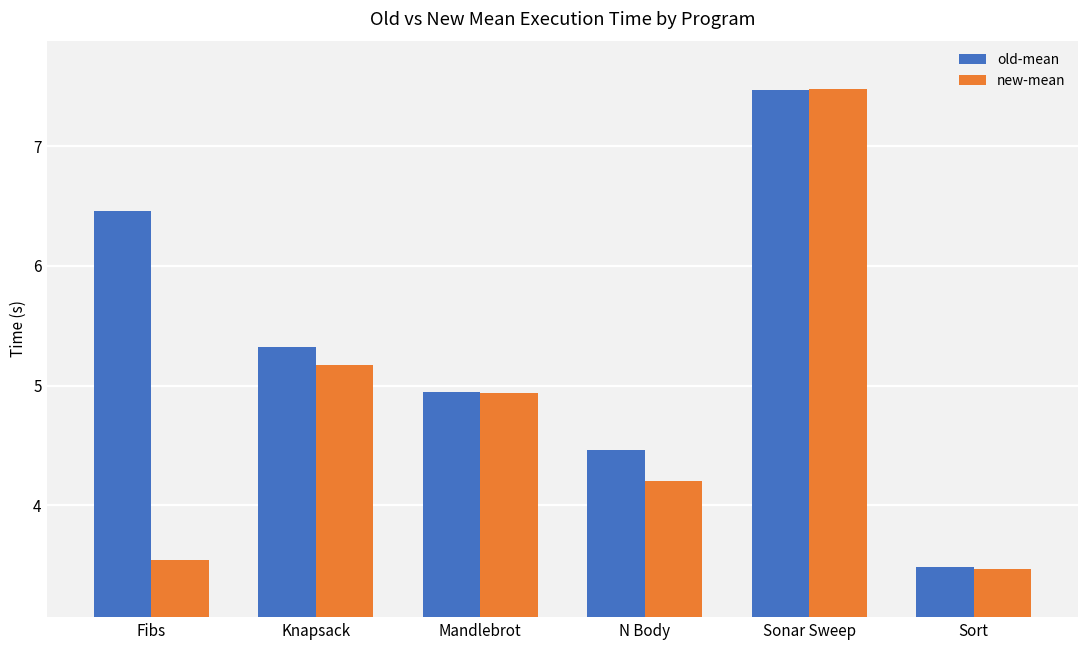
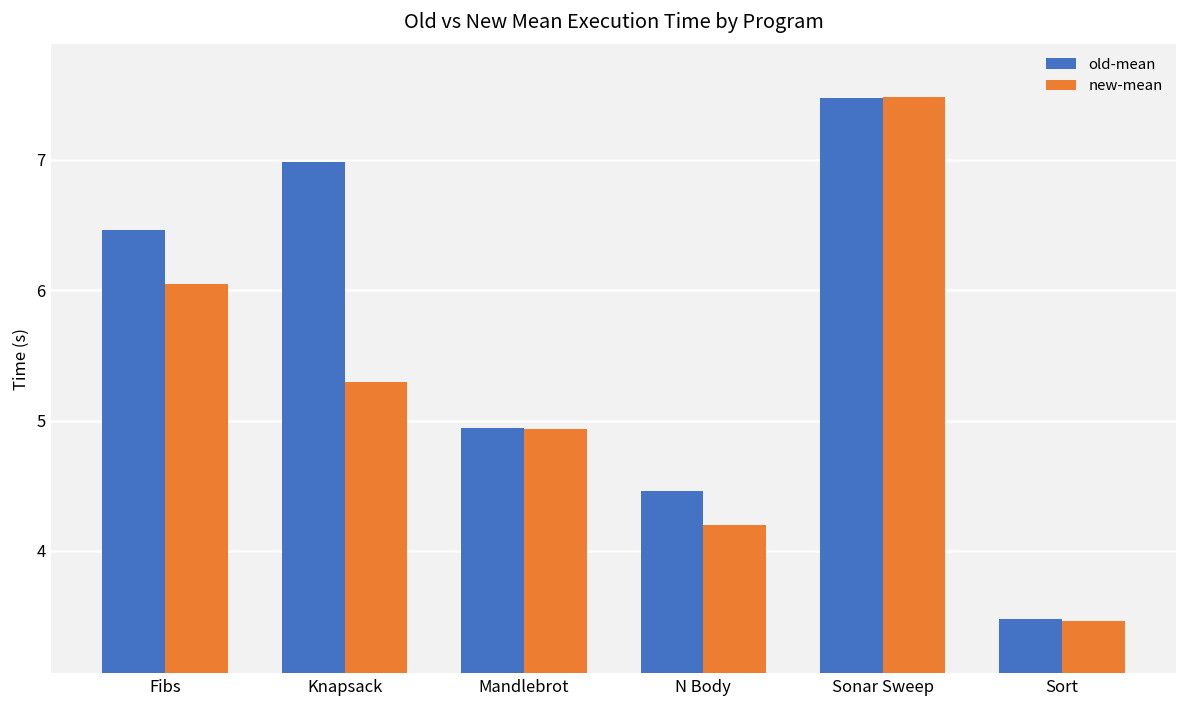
new-mean, Fibs: 3.54 -> 6.05
old-mean, Knapsack: 5.32 -> 6.98
new-mean, Knapsack: 5.18 -> 5.30
